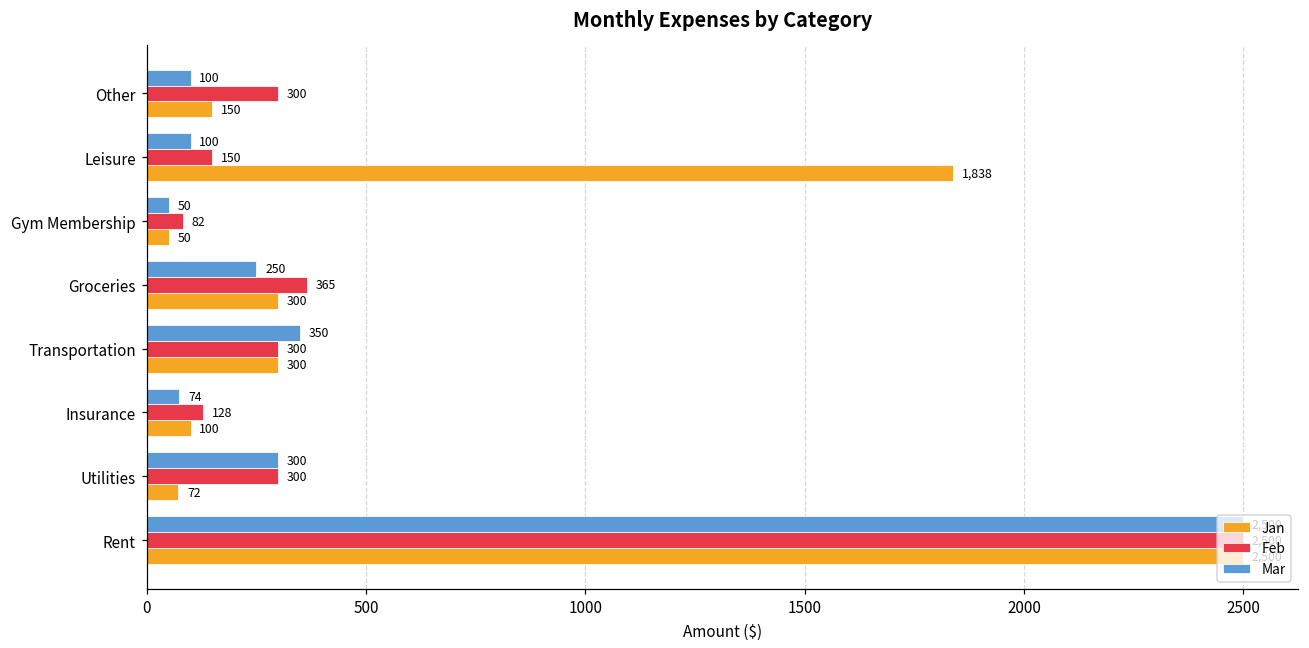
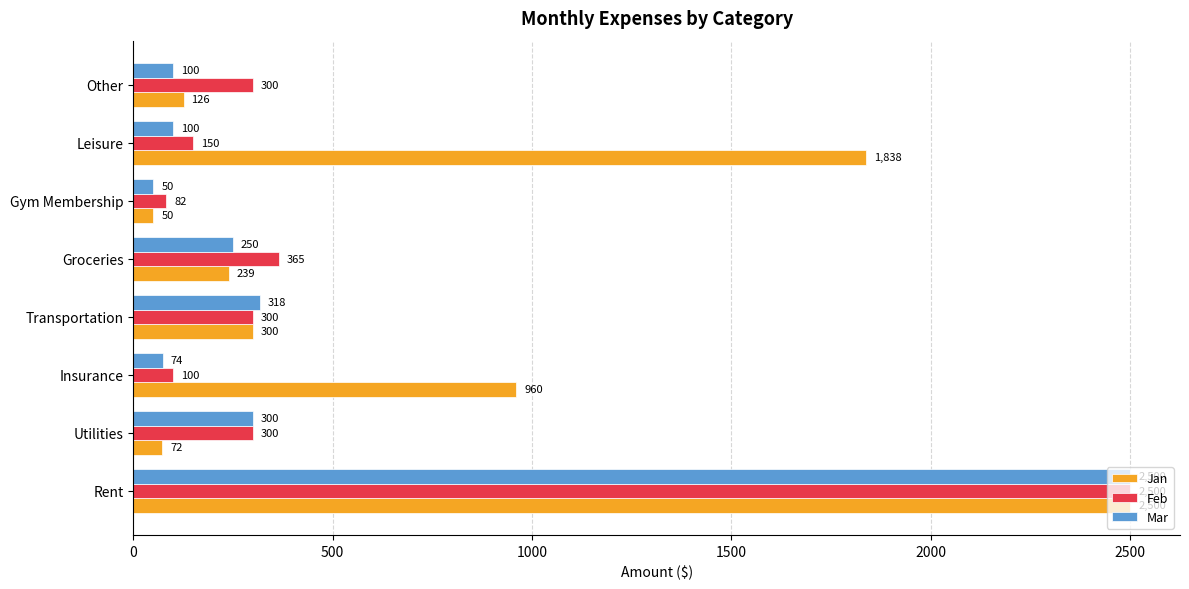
Jan, Other: 150 -> 126
Jan, Groceries: 300 -> 239
Mar, Transportation: 350 -> 318
Feb, Insurance: 128 -> 100
Jan, Insurance: 100 -> 960
